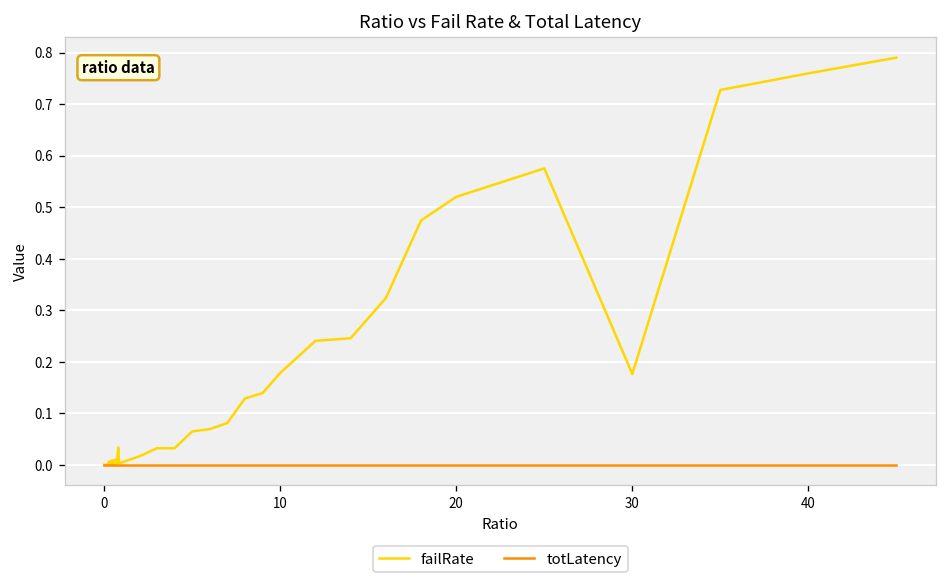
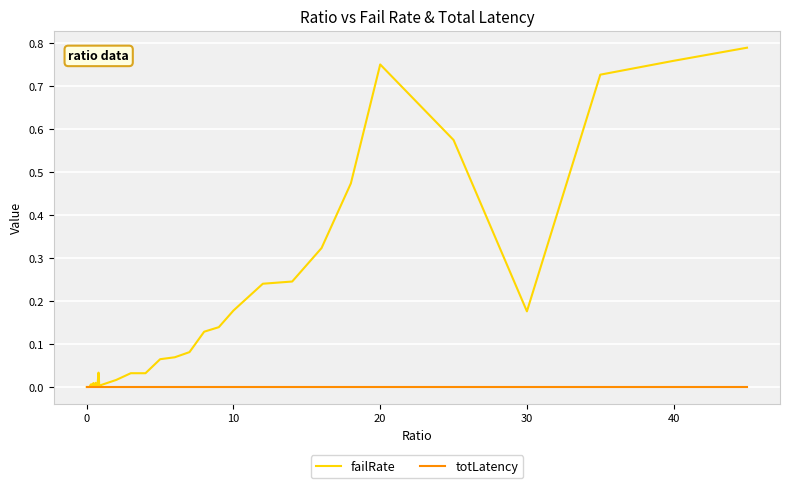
failRate, 20: 0.52 -> 0.75
